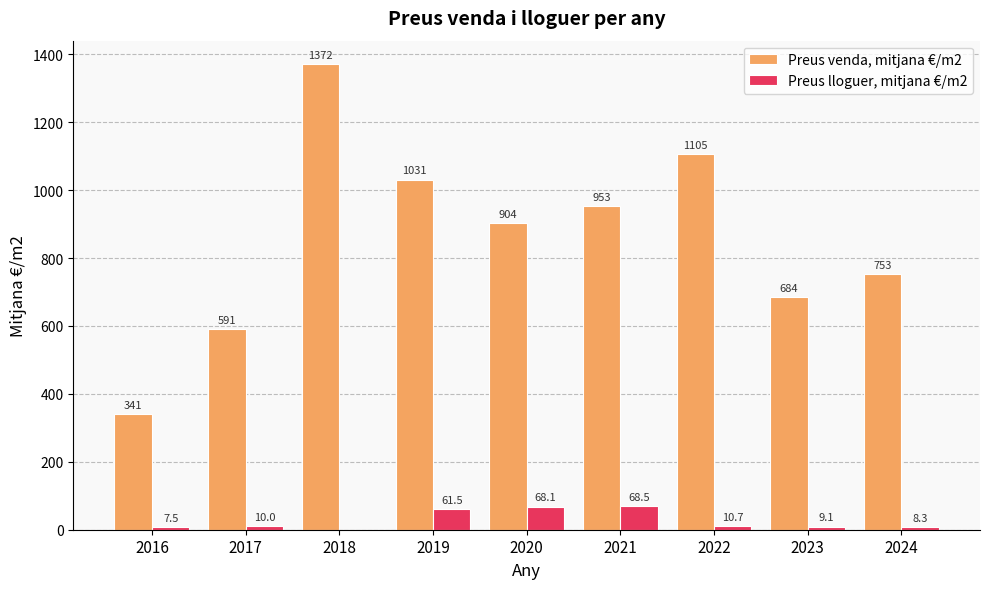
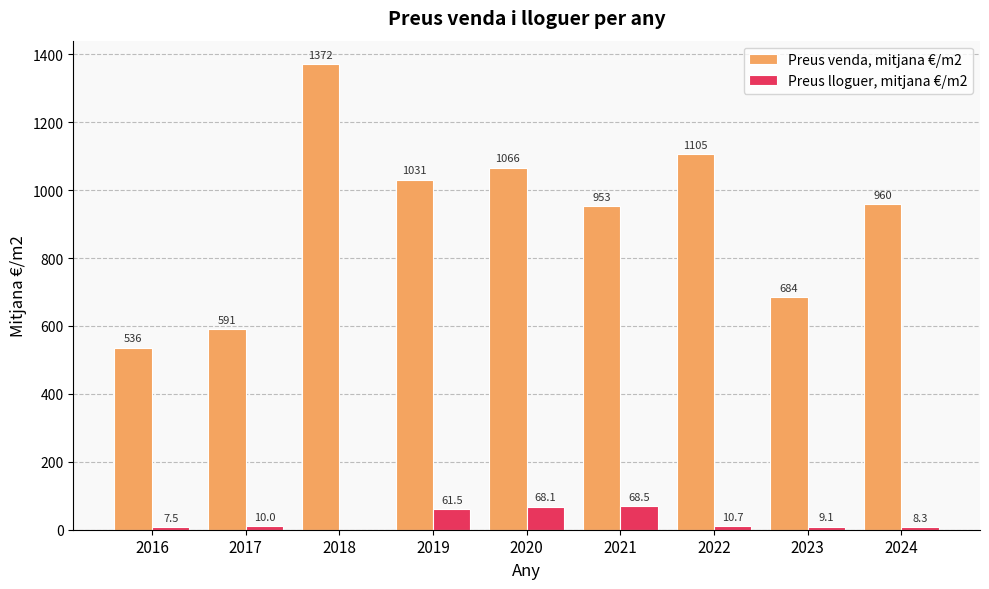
Preus venda, mitjana €/m2, 2016: 341 -> 536
Preus venda, mitjana €/m2, 2020: 904 -> 1066
Preus venda, mitjana €/m2, 2024: 753 -> 960
